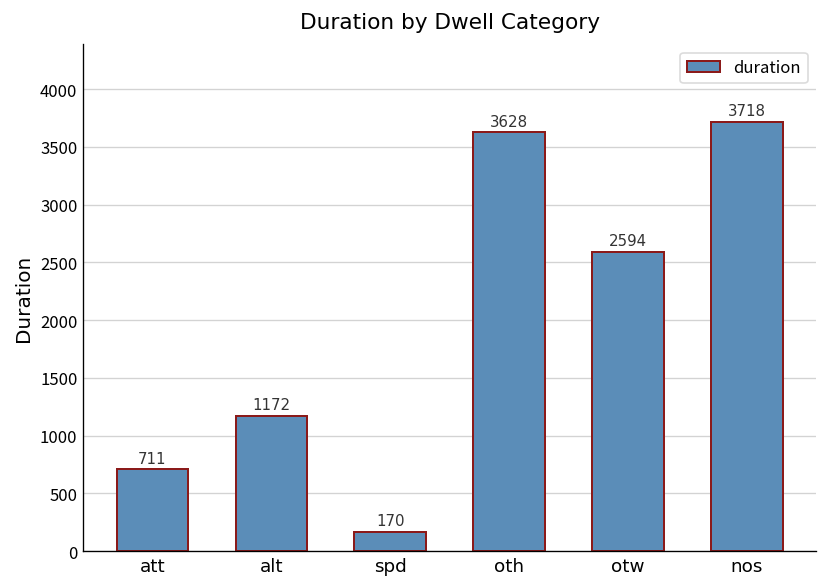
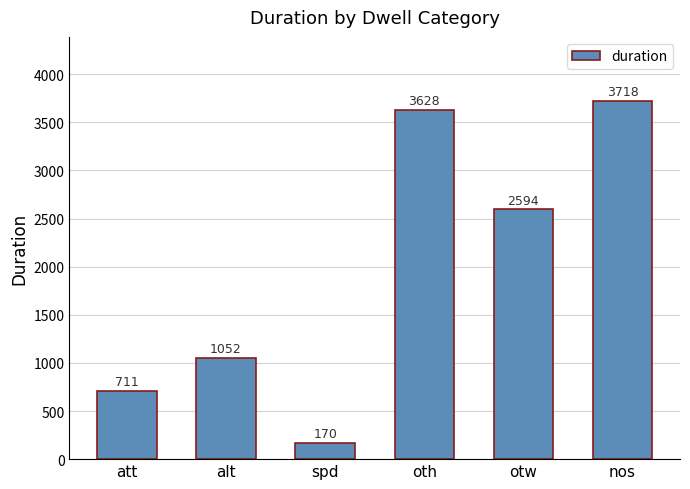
alt: 1172 -> 1052
